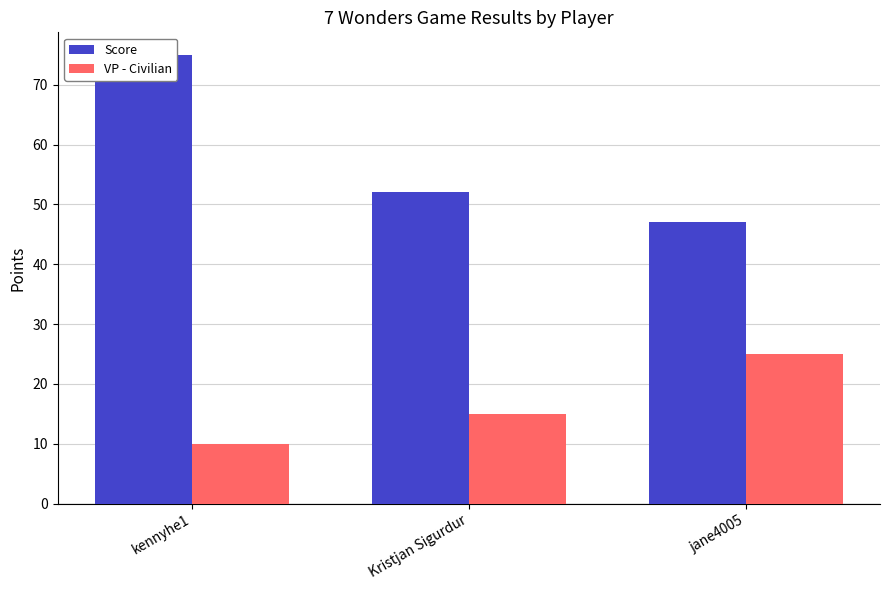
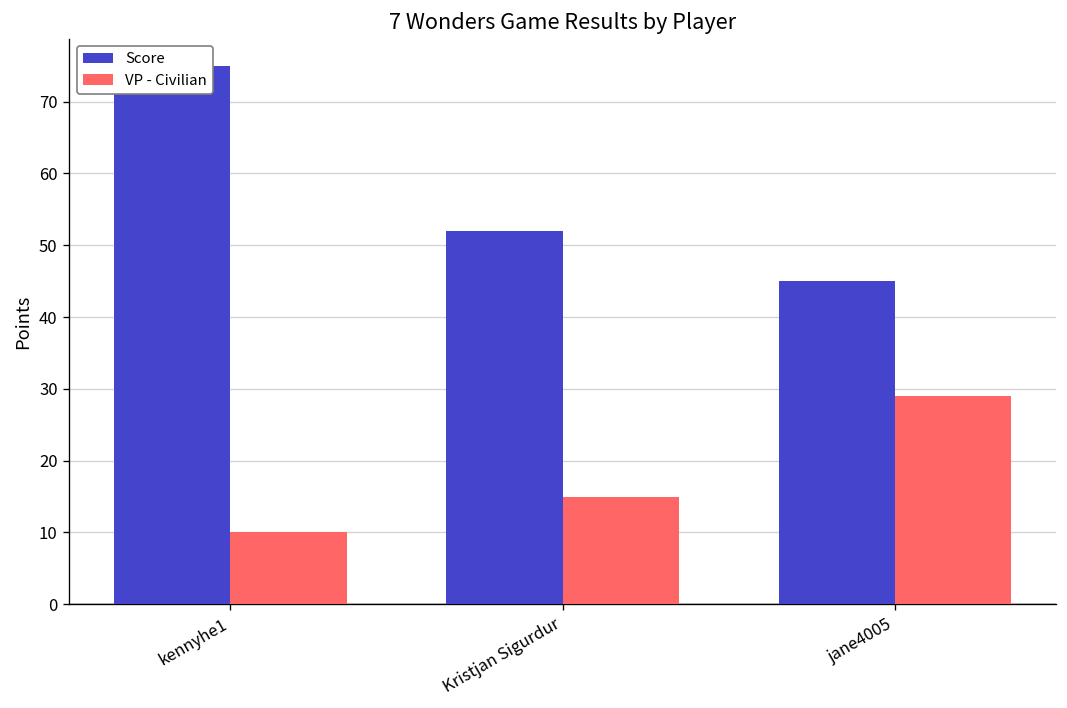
Score, jane4005: 47 -> 45
VP - Civilian, jane4005: 25 -> 29
